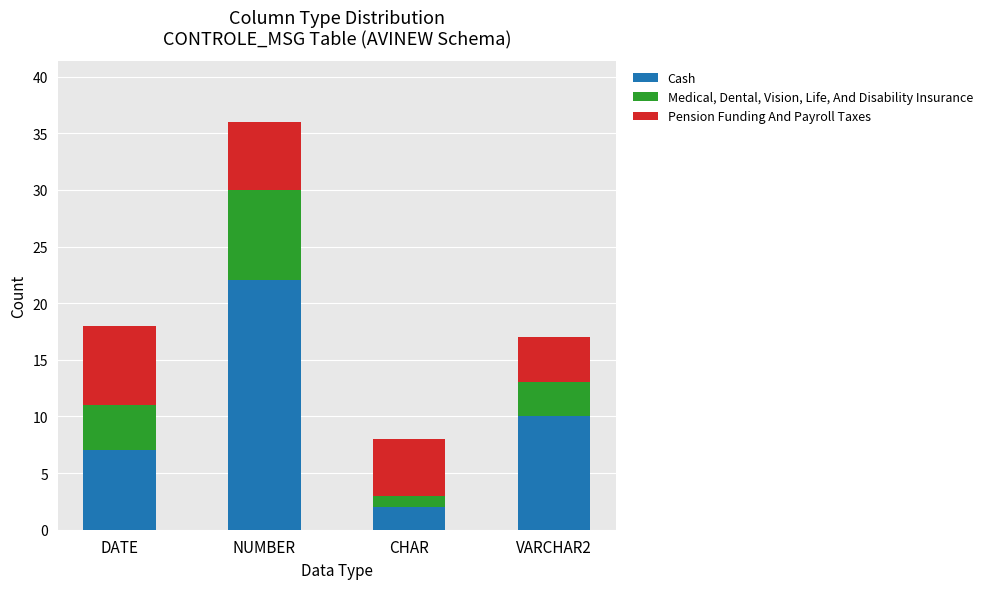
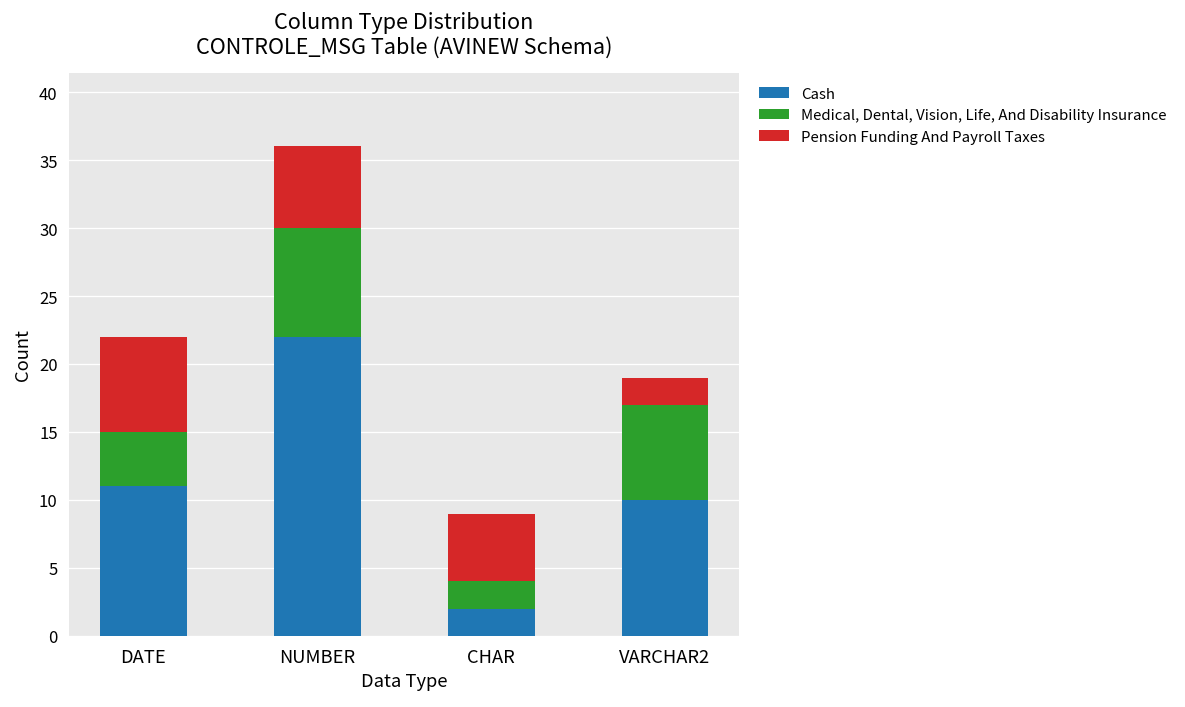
Cash, DATE: 7 -> 11
Medical, Dental, Vision, Life, And Disability Insurance, CHAR: 1 -> 2
Medical, Dental, Vision, Life, And Disability Insurance, VARCHAR2: 3 -> 7
Pension Funding And Payroll Taxes, VARCHAR2: 4 -> 2
